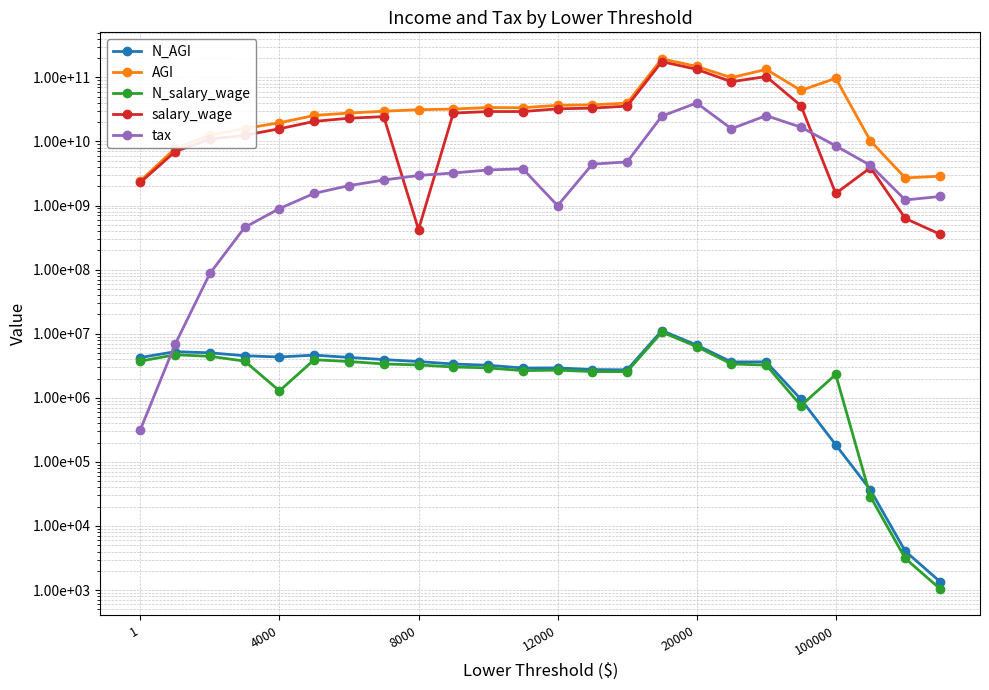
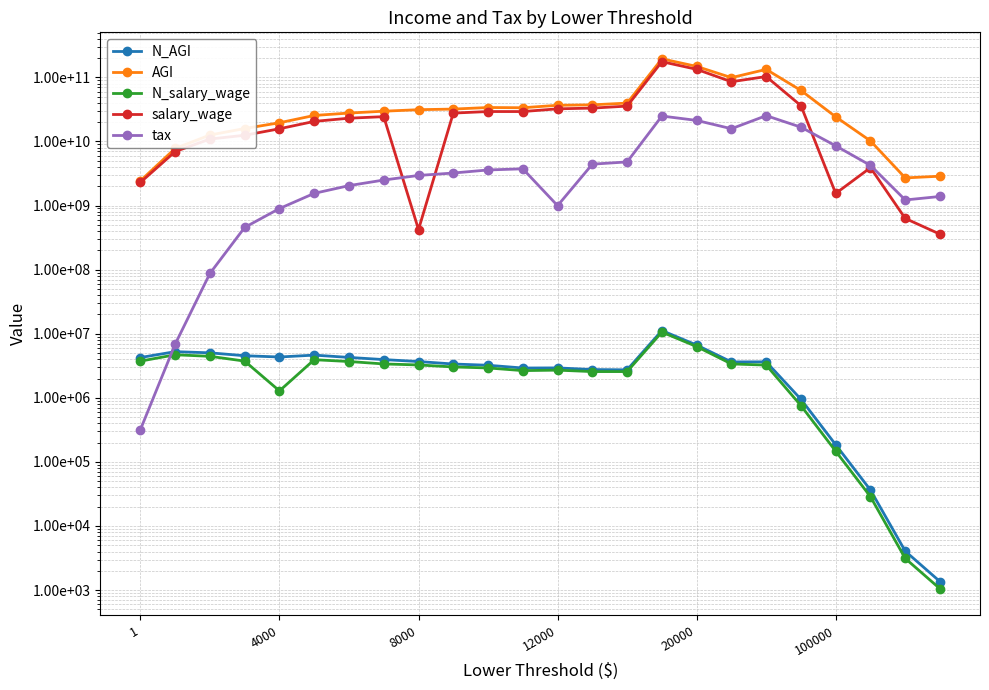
tax, 20000: 40000000000 -> 21000000000
AGI, 100000: 100000000000 -> 24000000000
N_salary_wage, 100000: 2300000 -> 150000
